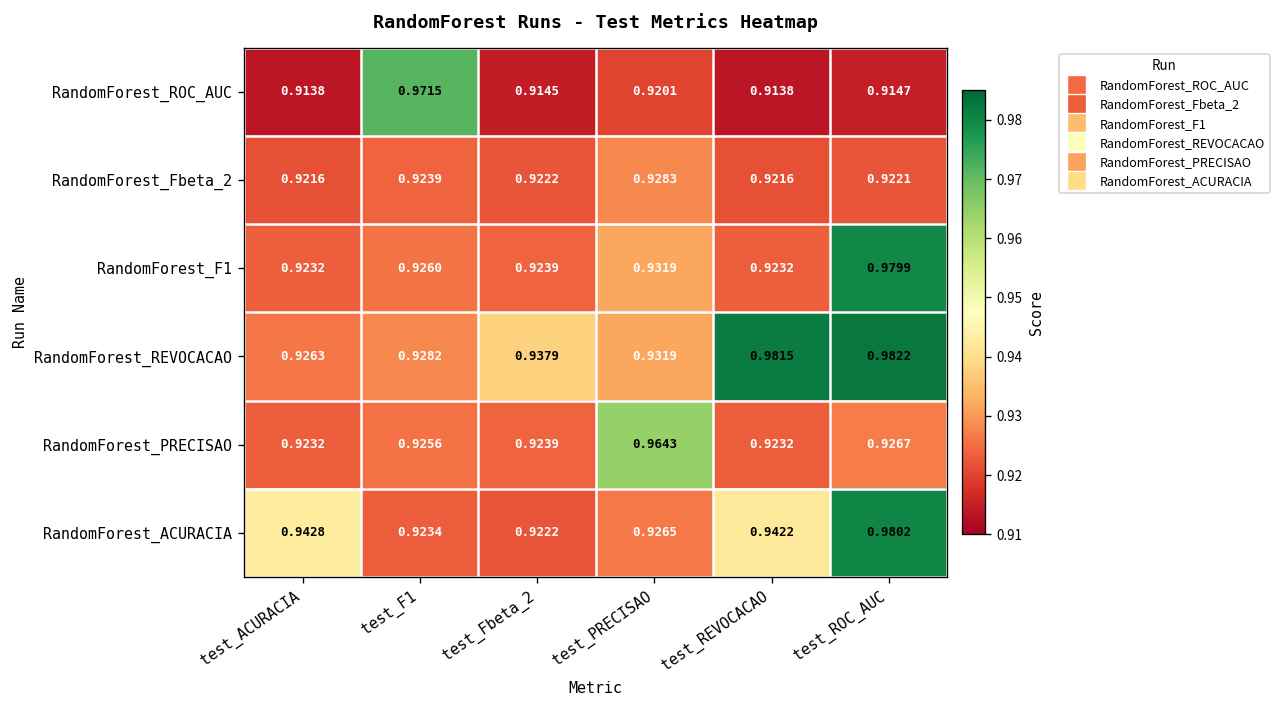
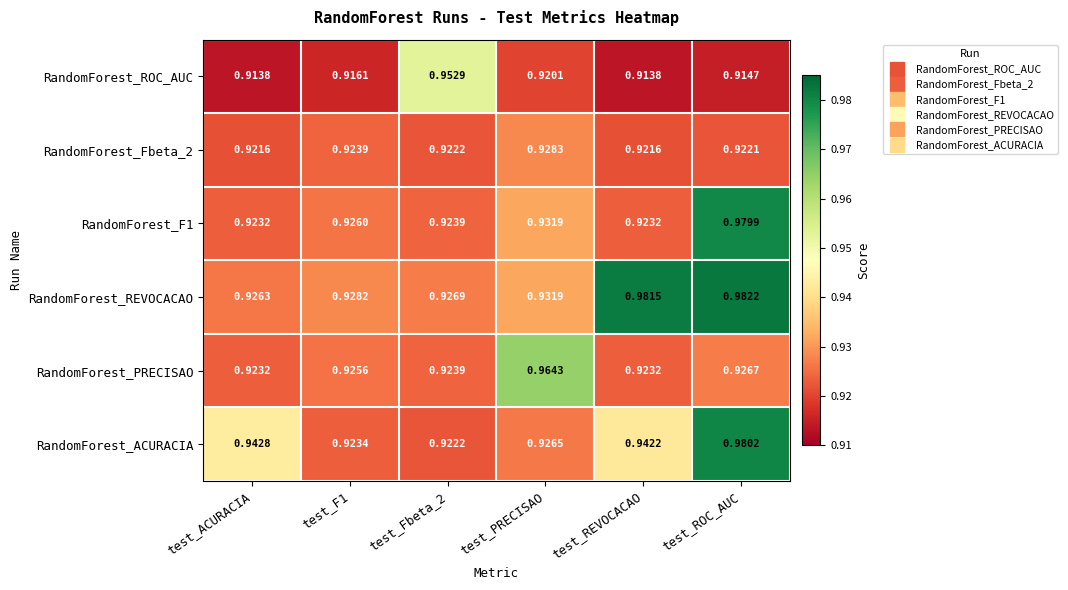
RandomForest_ROC_AUC, test_F1: 0.9715 -> 0.9161
RandomForest_ROC_AUC, test_Fbeta_2: 0.9145 -> 0.9529
RandomForest_REVOCACAO, test_Fbeta_2: 0.9379 -> 0.9269
